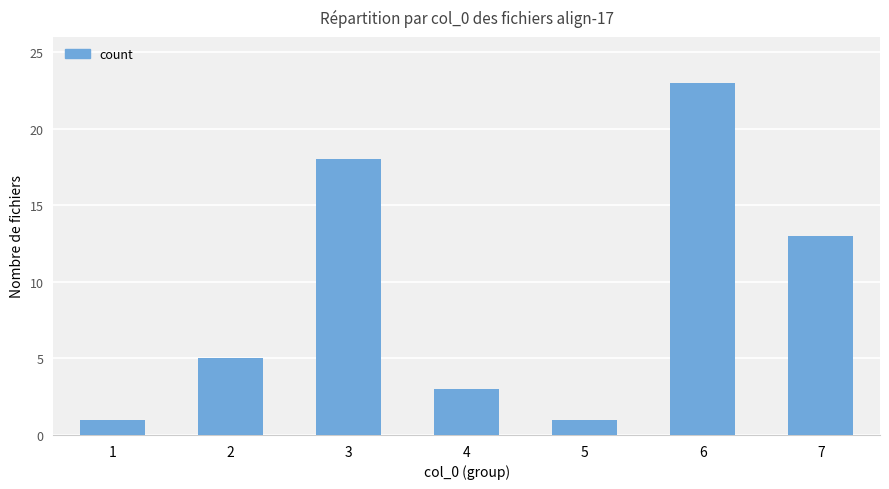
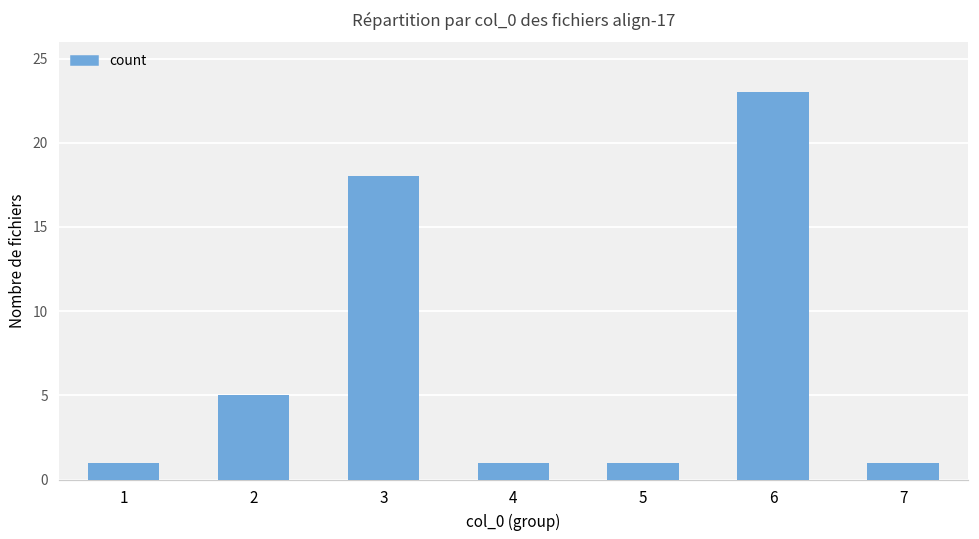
4: 3 -> 1
7: 13 -> 1
